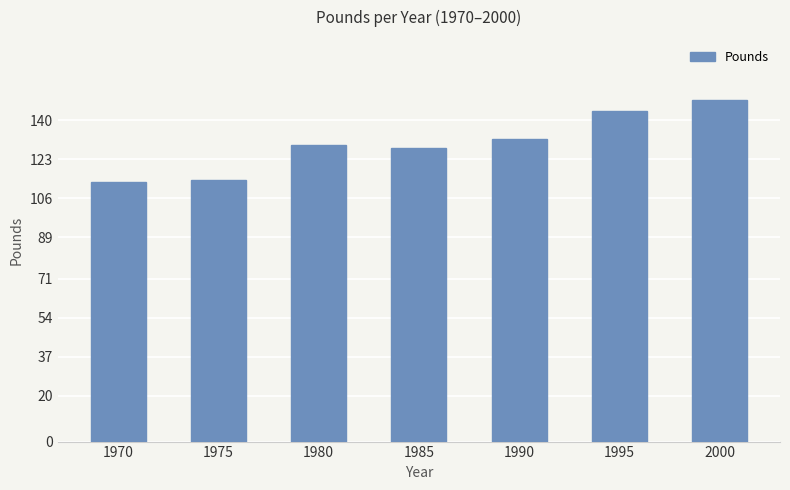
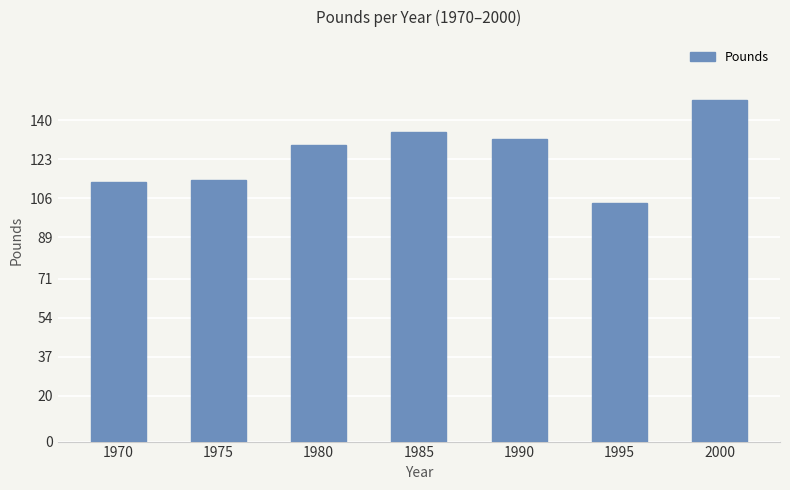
1985: 128 -> 135
1995: 144 -> 104
